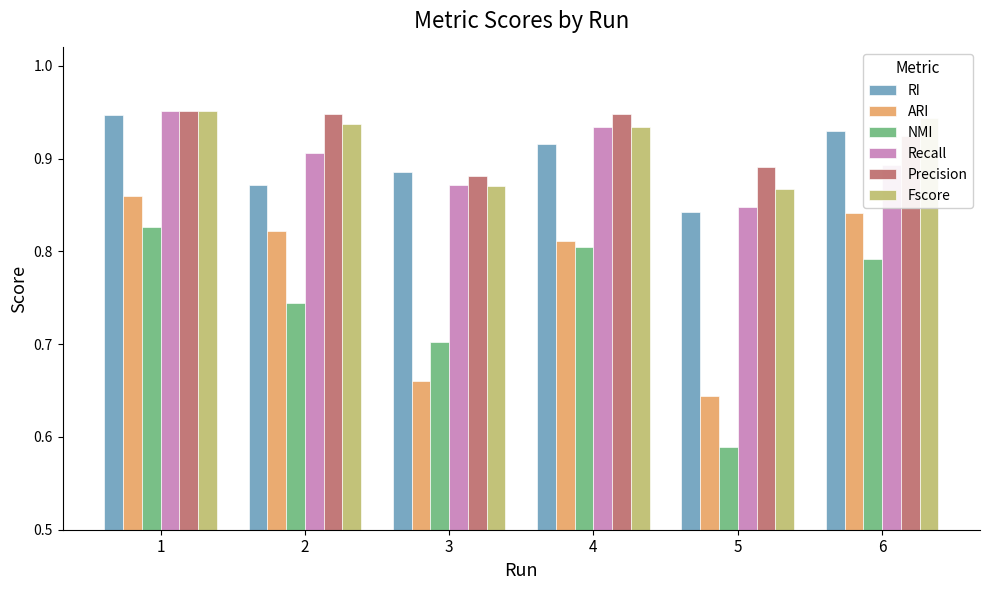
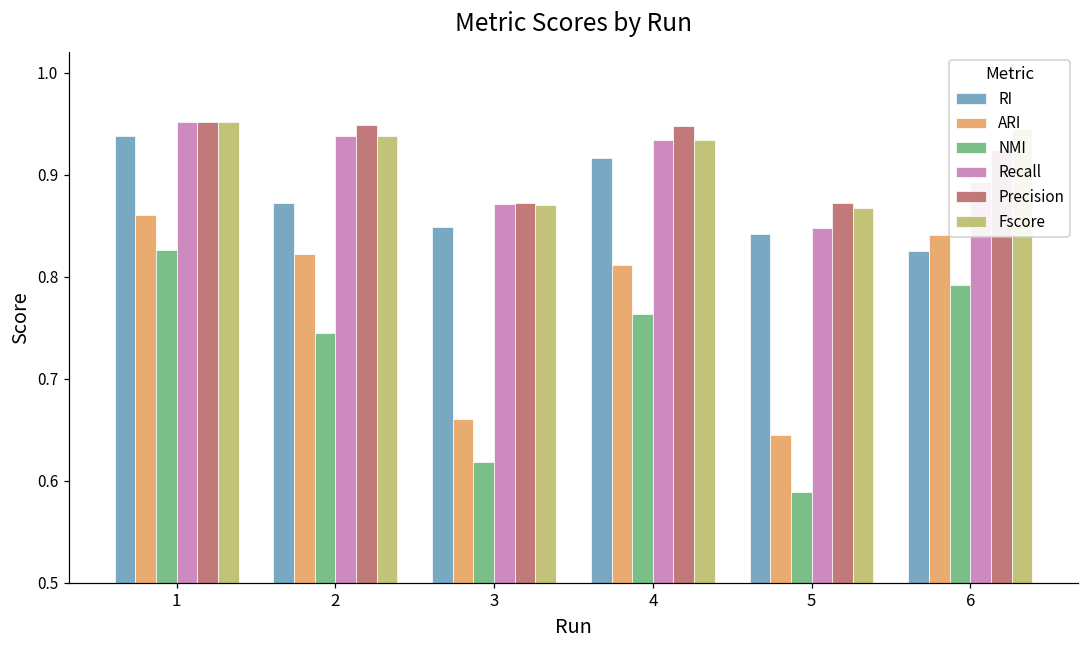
RI, 1: 0.95 -> 0.94
Recall, 2: 0.91 -> 0.94
RI, 3: 0.89 -> 0.85
NMI, 3: 0.70 -> 0.62
Precision, 3: 0.88 -> 0.87
NMI, 4: 0.80 -> 0.76
Precision, 5: 0.89 -> 0.87
RI, 6: 0.93 -> 0.82
